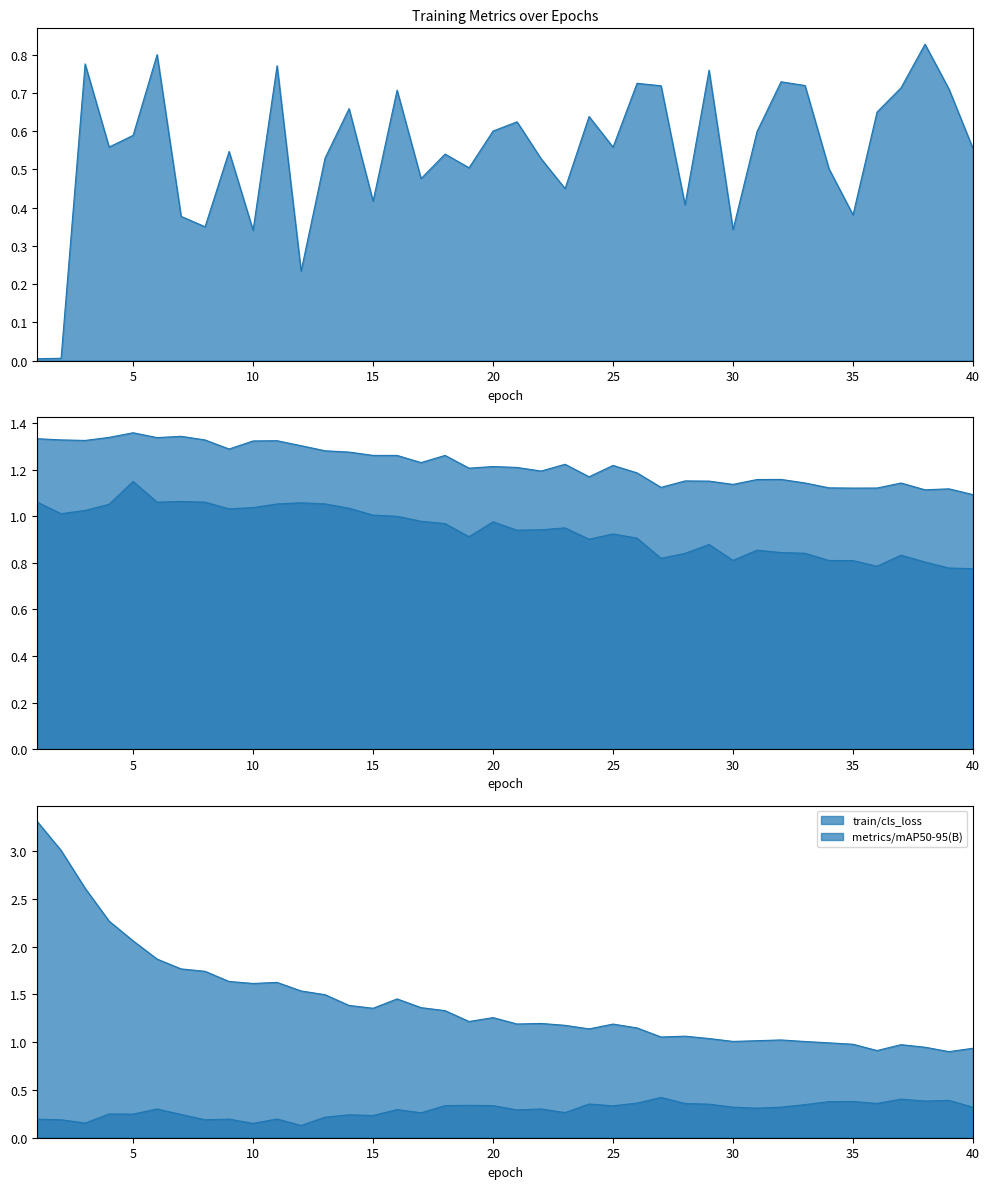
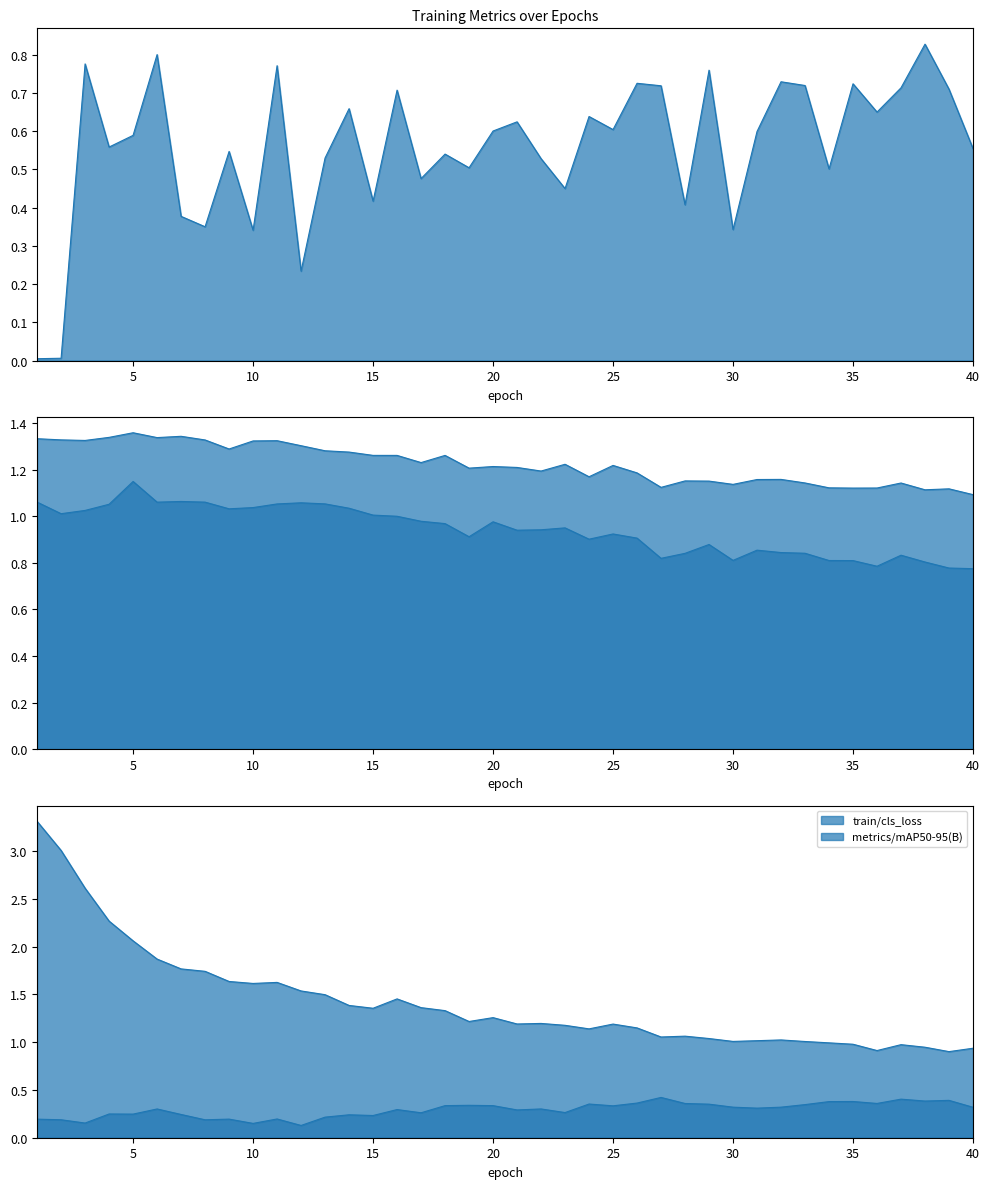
Training Metrics over Epochs, 25: 0.56 -> 0.60
Training Metrics over Epochs, 35: 0.38 -> 0.72
